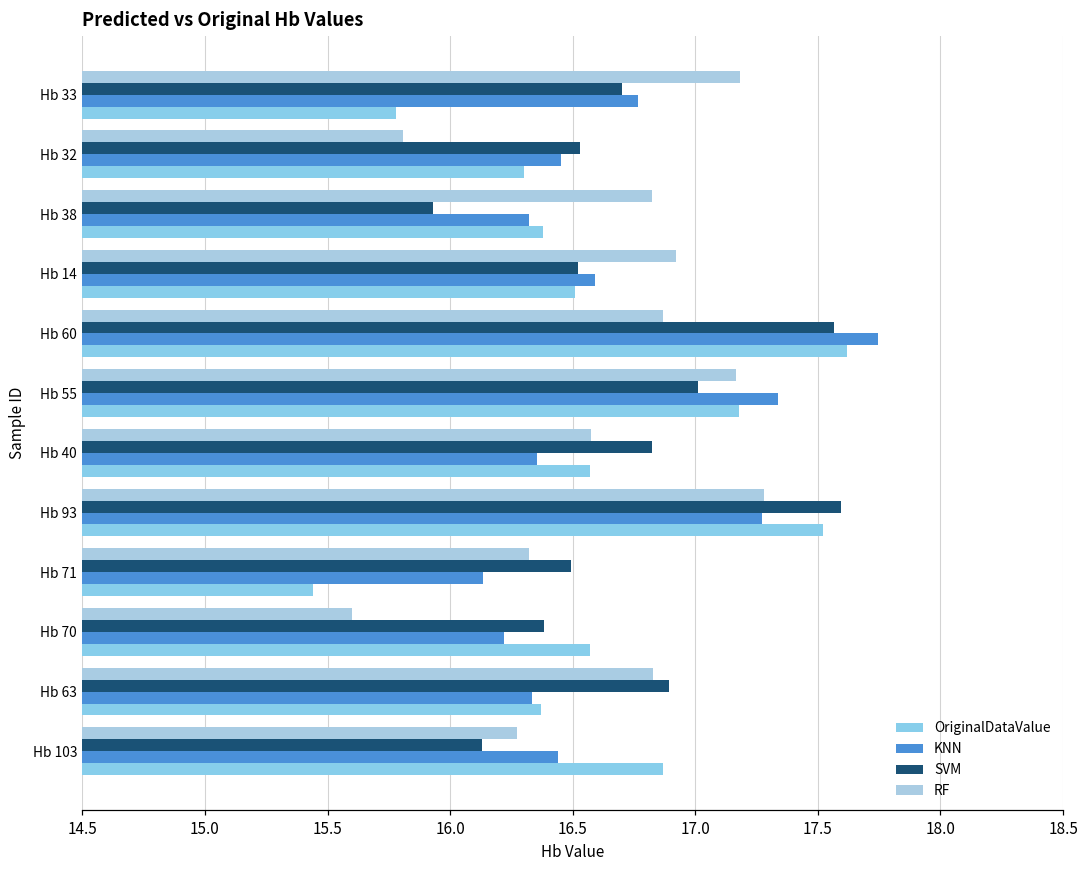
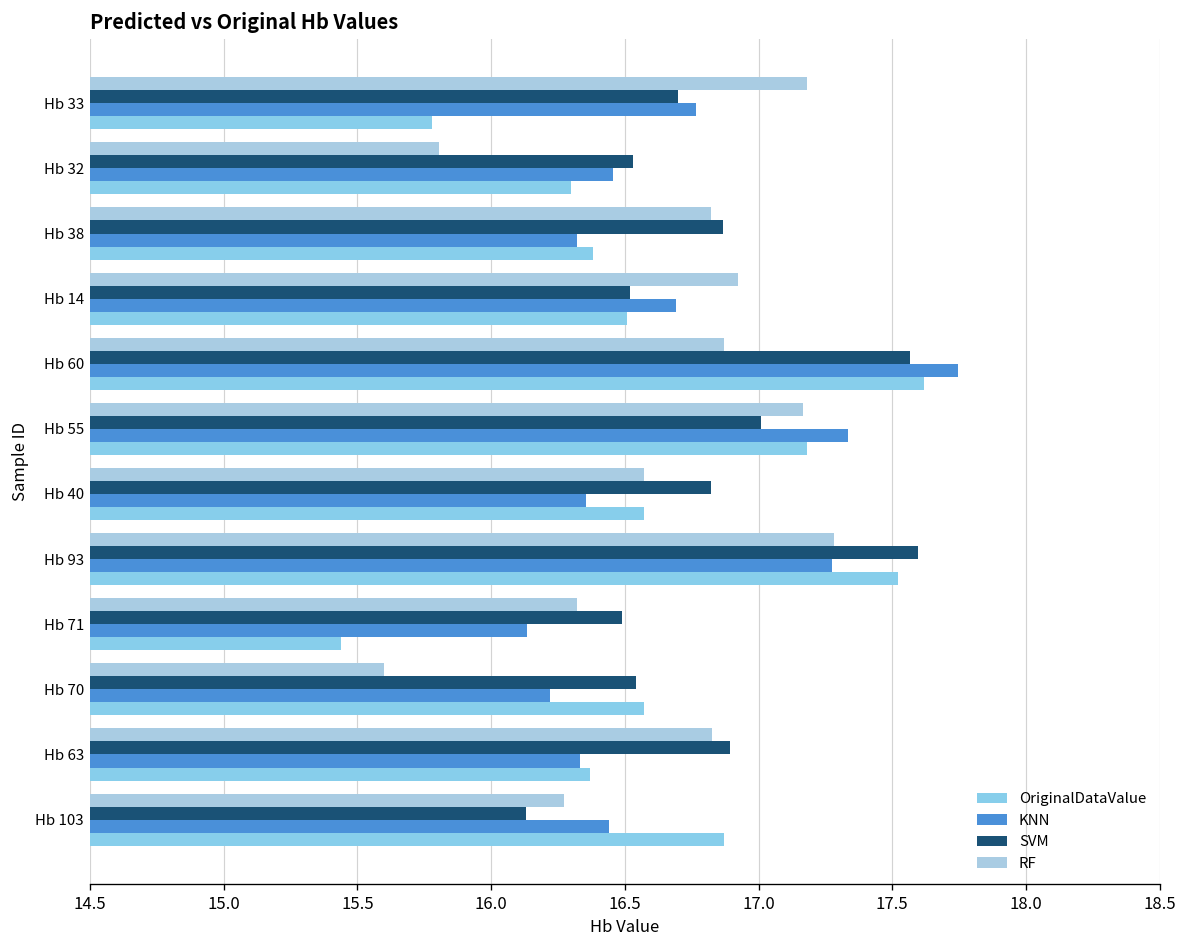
SVM, Hb 38: 15.93 -> 16.87
KNN, Hb 14: 16.59 -> 16.69
SVM, Hb 70: 16.38 -> 16.54
